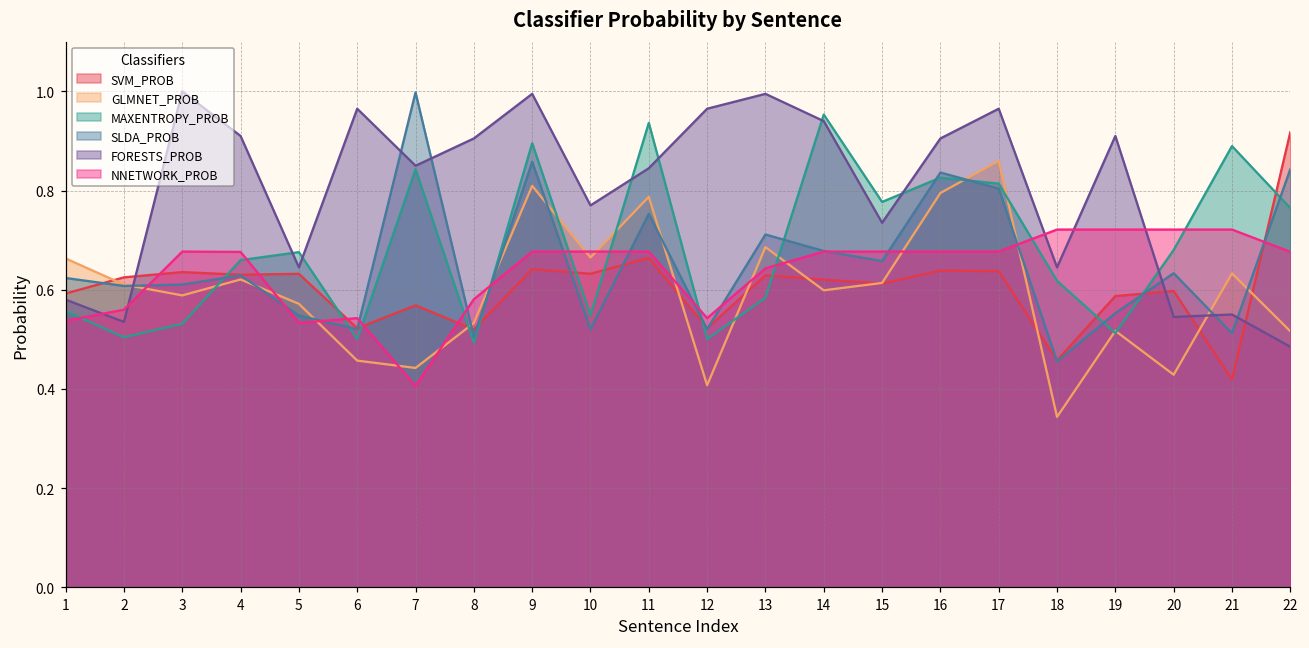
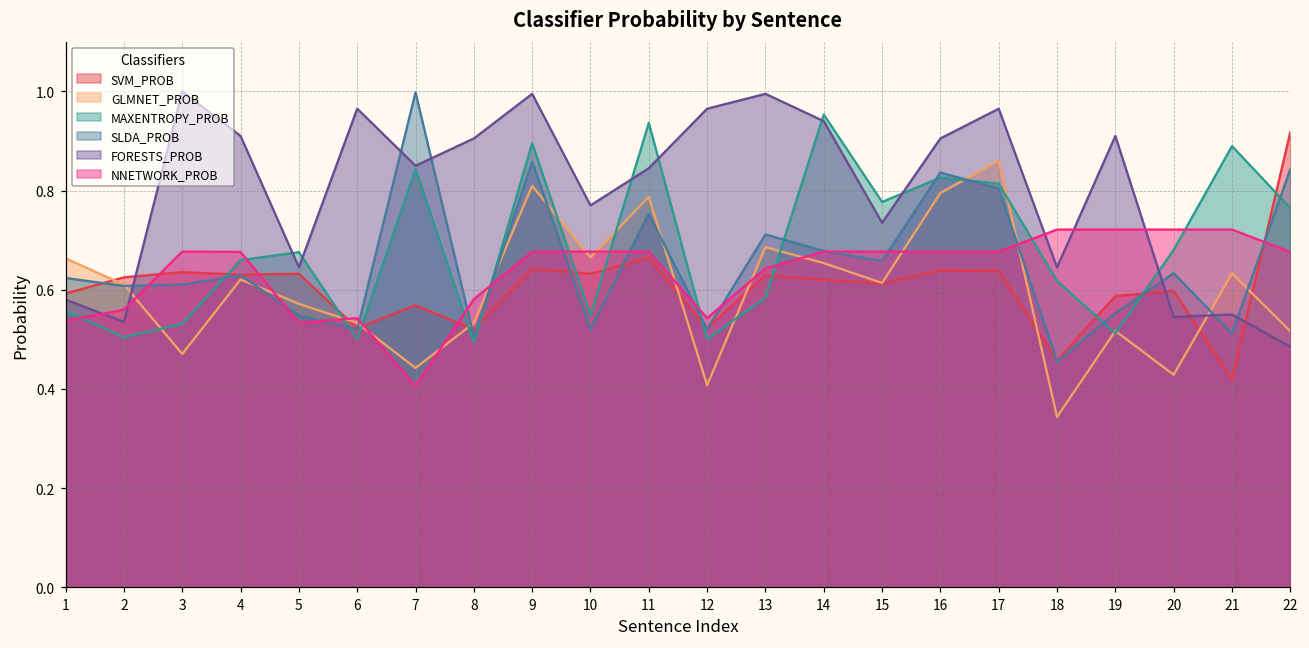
GLMNET_PROB, 3: 0.59 -> 0.47
GLMNET_PROB, 6: 0.46 -> 0.53
GLMNET_PROB, 14: 0.60 -> 0.65
